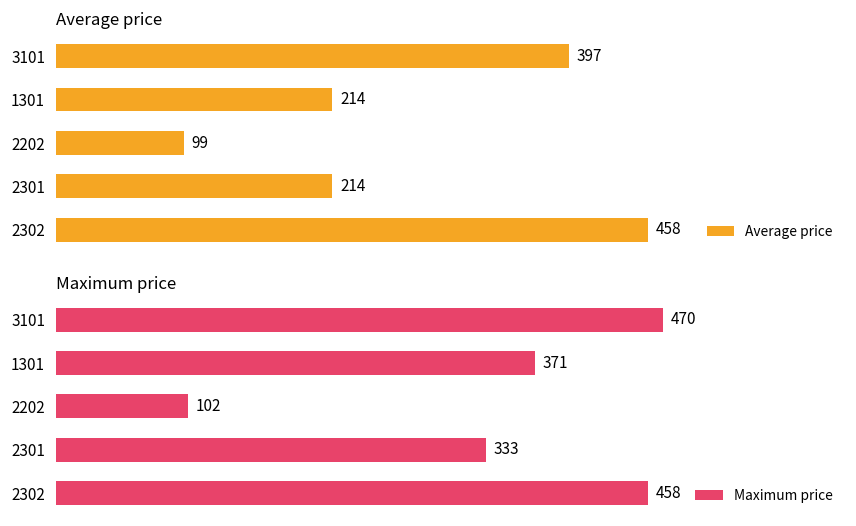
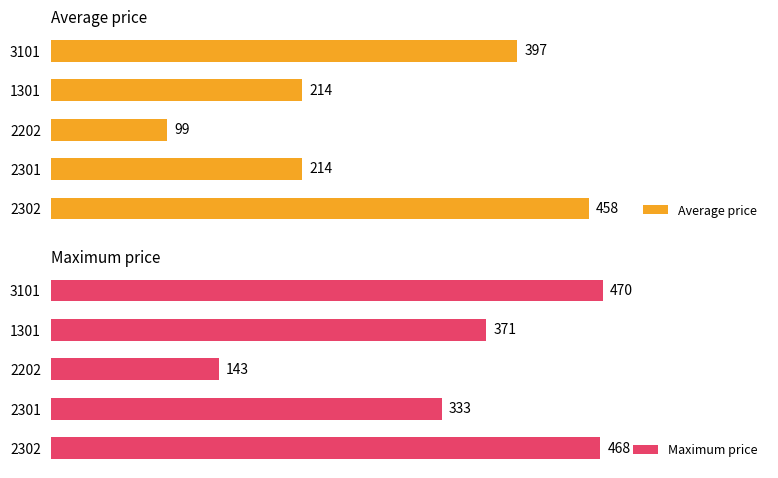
Maximum price, 2202: 102 -> 143
Maximum price, 2302: 458 -> 468
